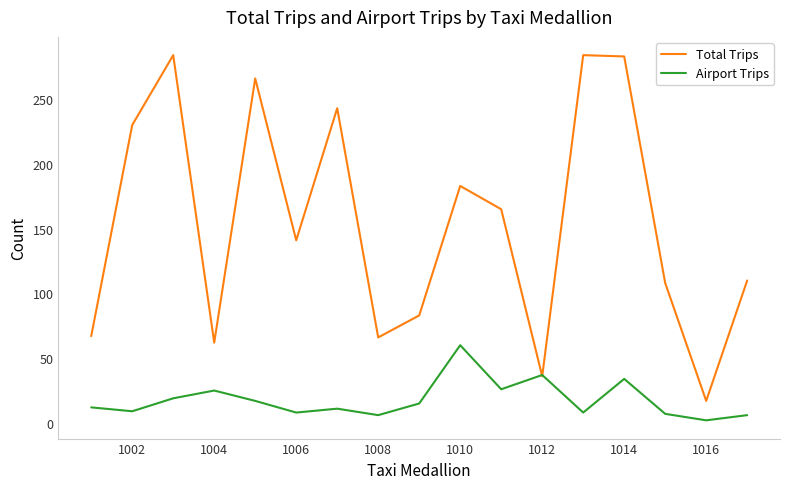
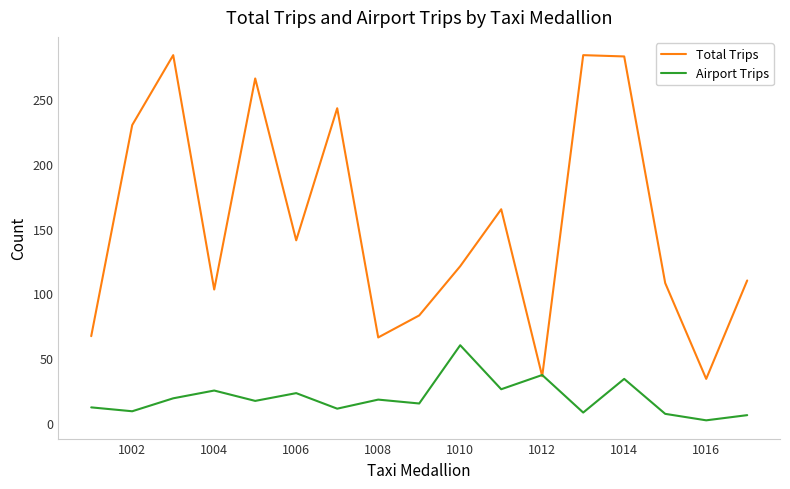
Total Trips, 1004: 62 -> 103
Airport Trips, 1006: 8 -> 23
Airport Trips, 1008: 6 -> 18
Total Trips, 1010: 183 -> 121
Total Trips, 1016: 17 -> 34
